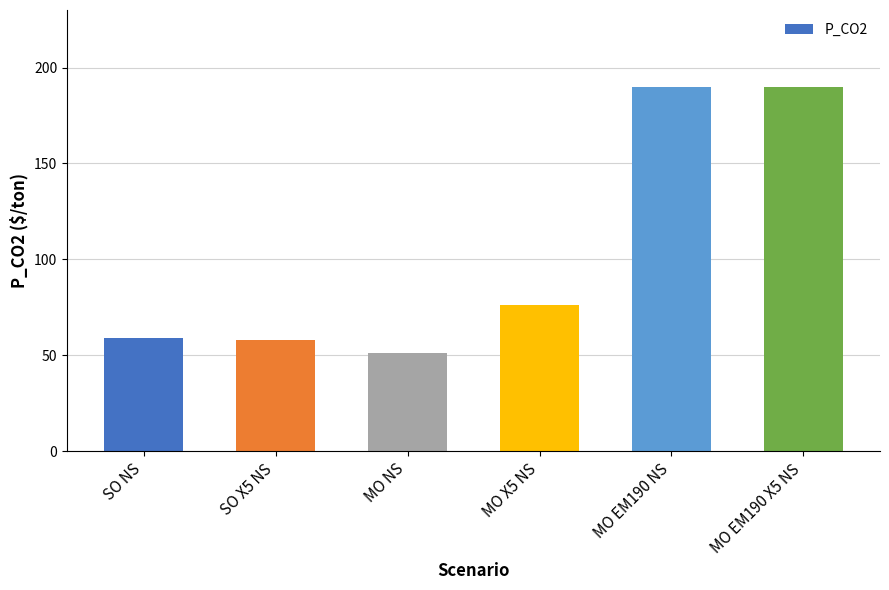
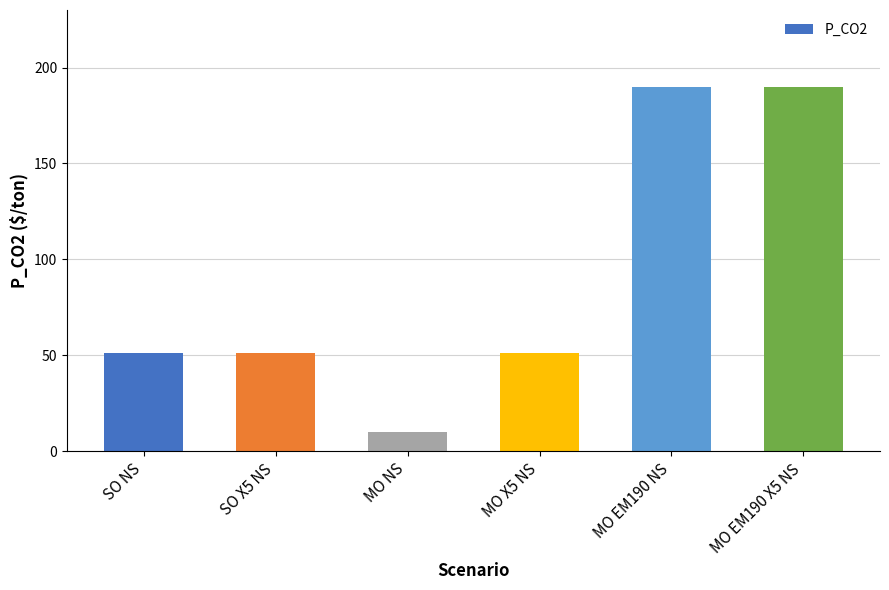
SO NS: 59 -> 51
SO X5 NS: 58 -> 51
MO NS: 51 -> 10
MO X5 NS: 76 -> 51
